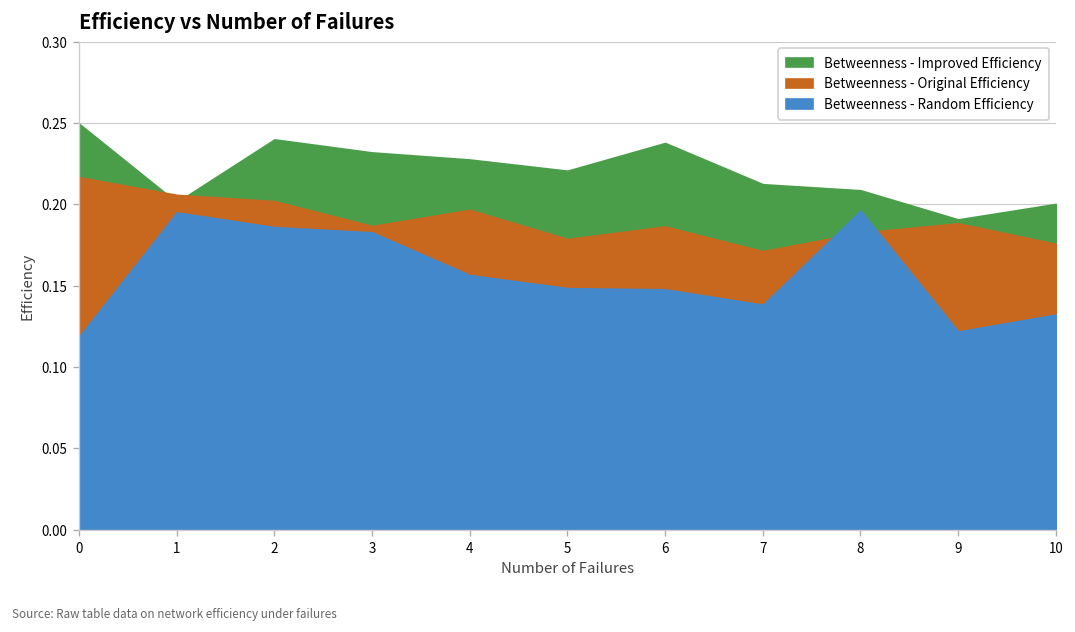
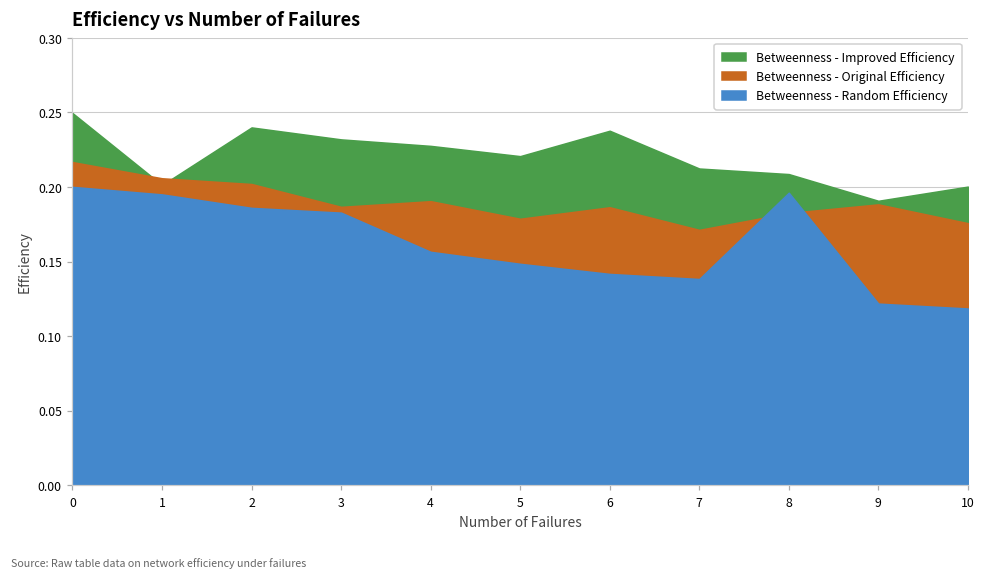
Betweenness - Random Efficiency, 0: 0.119 -> 0.200
Betweenness - Original Efficiency, 4: 0.197 -> 0.190
Betweenness - Random Efficiency, 6: 0.148 -> 0.142
Betweenness - Random Efficiency, 10: 0.132 -> 0.119
